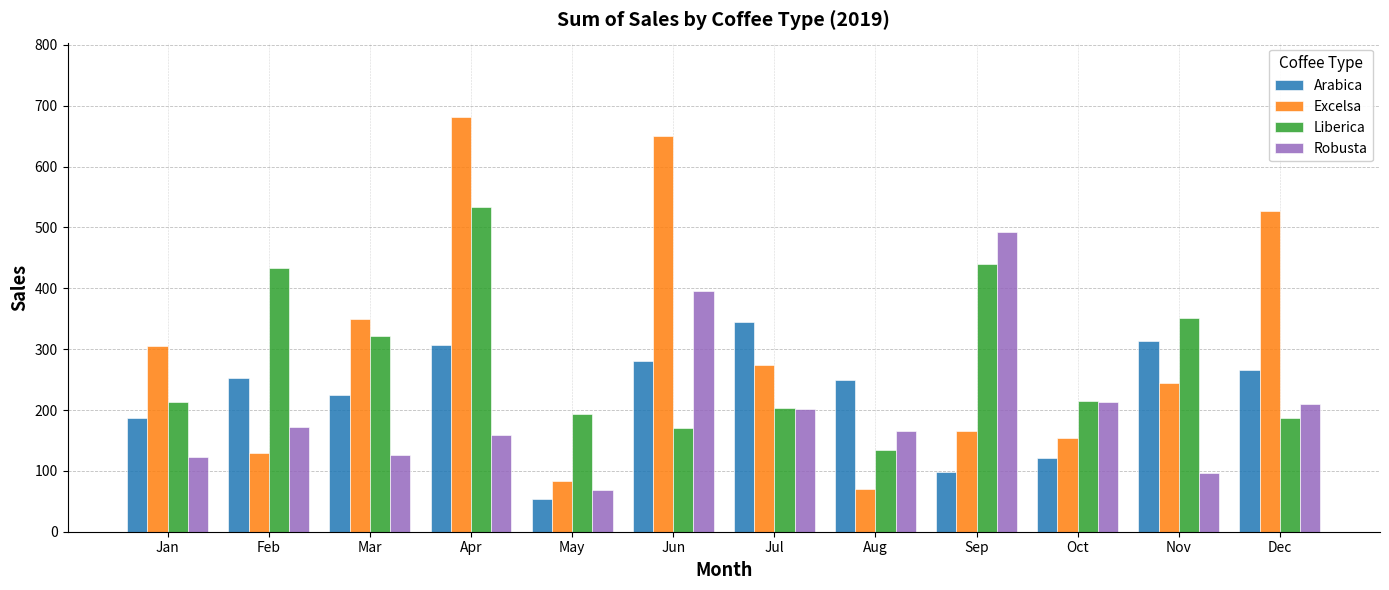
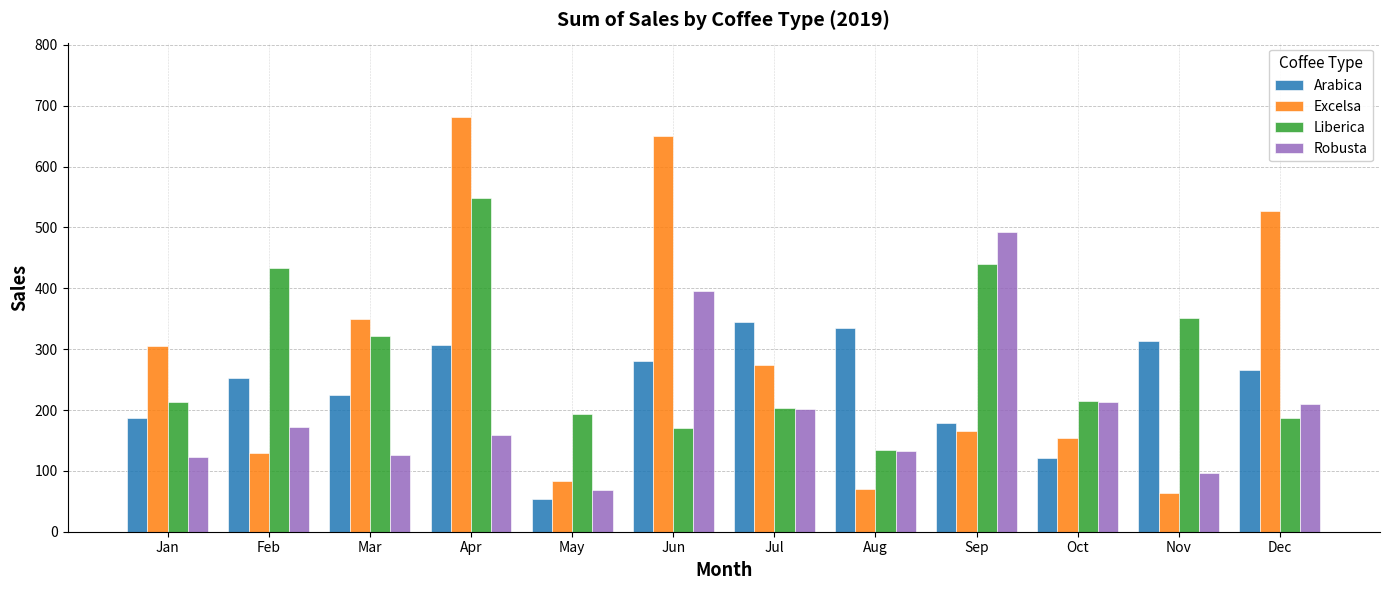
Liberica, Apr: 530 -> 550
Arabica, Aug: 250 -> 330
Robusta, Aug: 170 -> 130
Arabica, Sep: 100 -> 180
Excelsa, Nov: 240 -> 60
